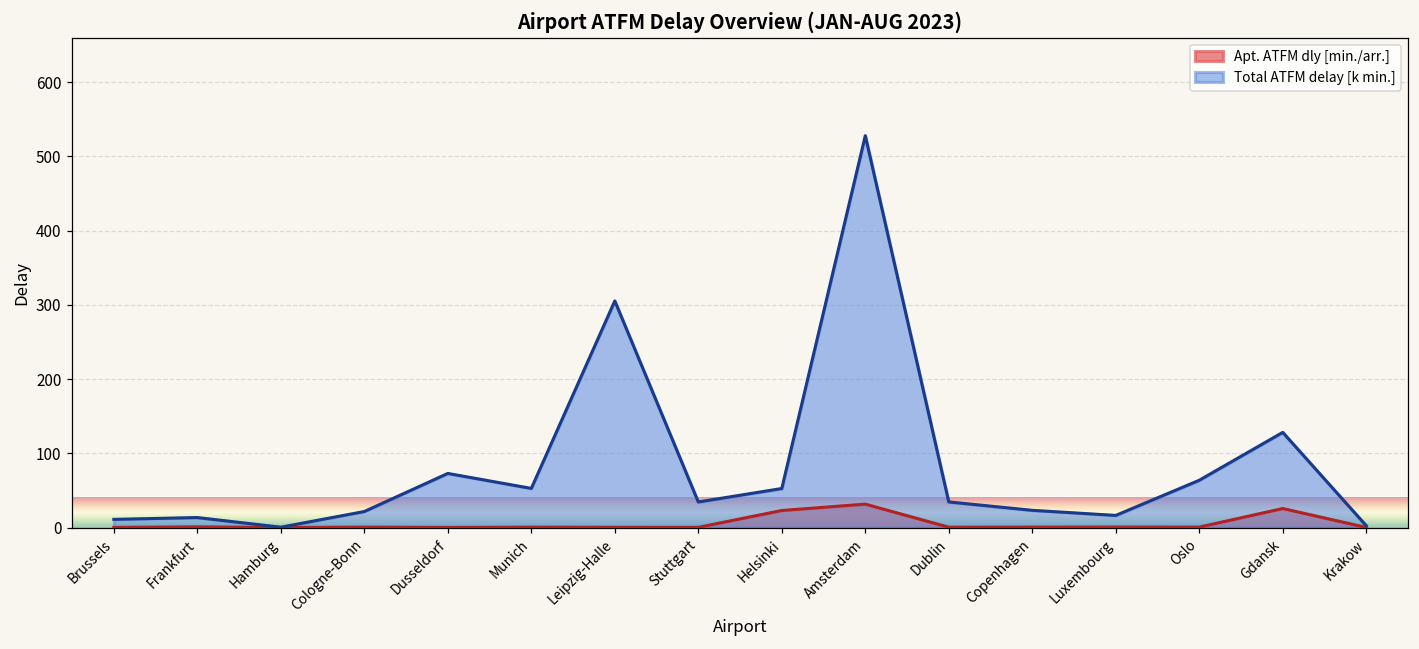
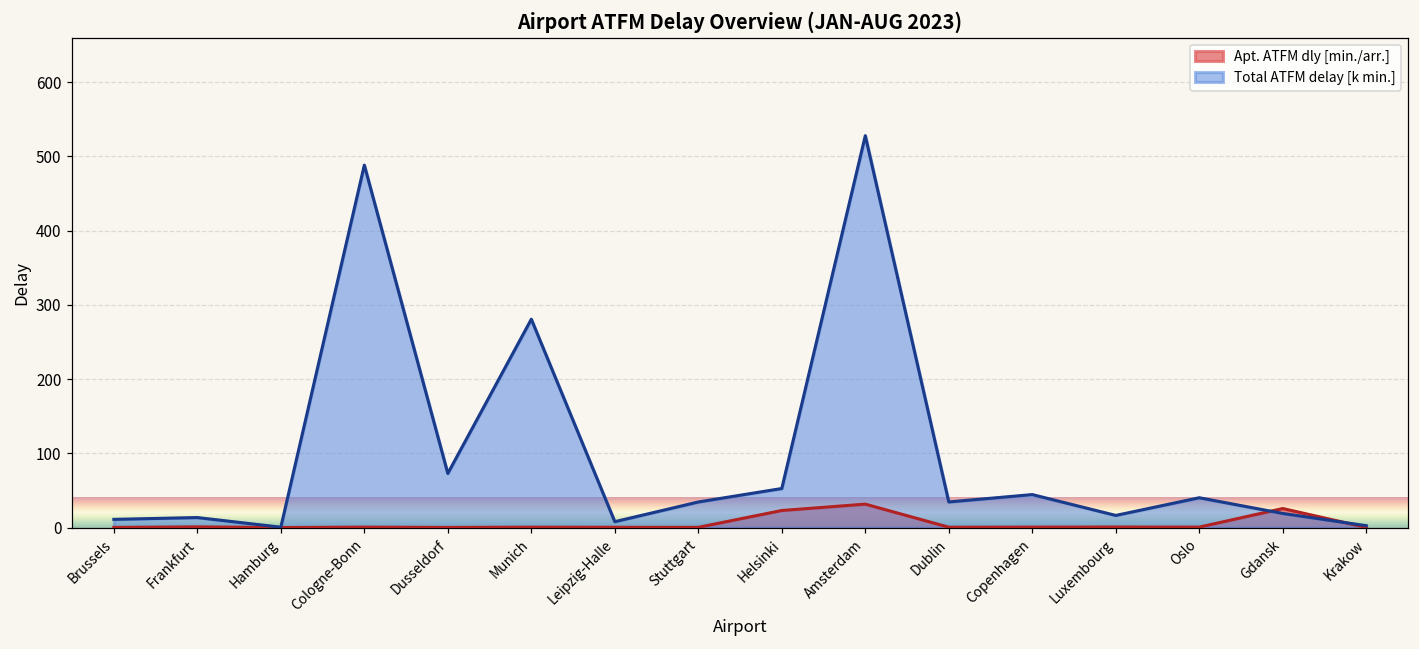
Total ATFM delay [k min.], Cologne-Bonn: 20 -> 490
Total ATFM delay [k min.], Munich: 50 -> 280
Total ATFM delay [k min.], Leipzig-Halle: 310 -> 10
Total ATFM delay [k min.], Copenhagen: 20 -> 40
Total ATFM delay [k min.], Oslo: 60 -> 40
Total ATFM delay [k min.], Gdansk: 130 -> 20
